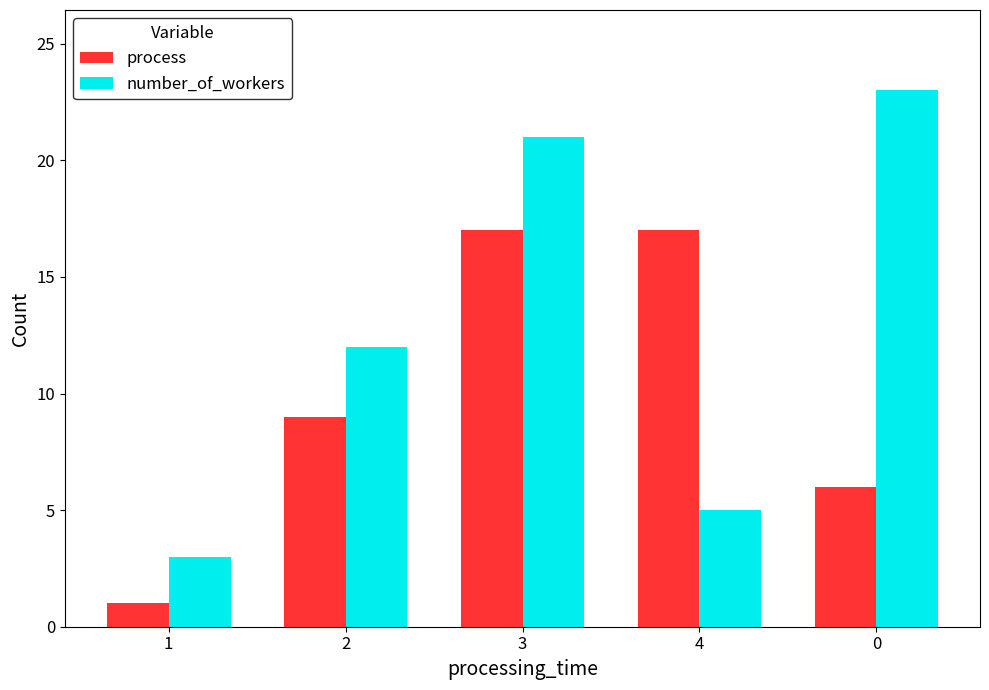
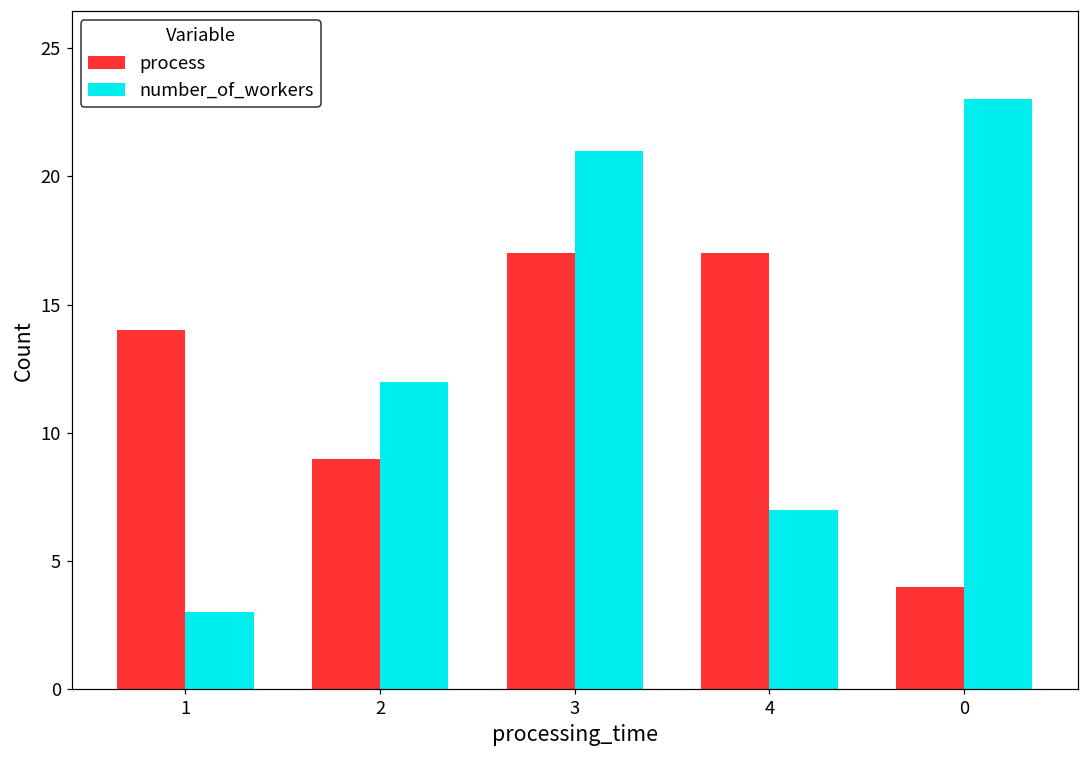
process, 1: 1 -> 14
number_of_workers, 4: 5 -> 7
process, 0: 6 -> 4
